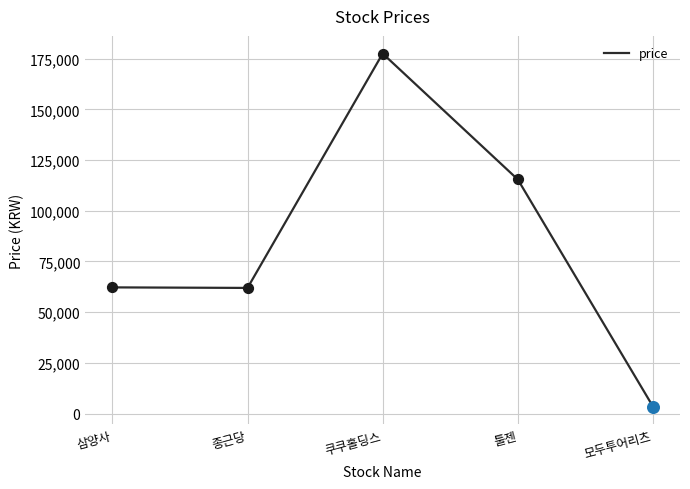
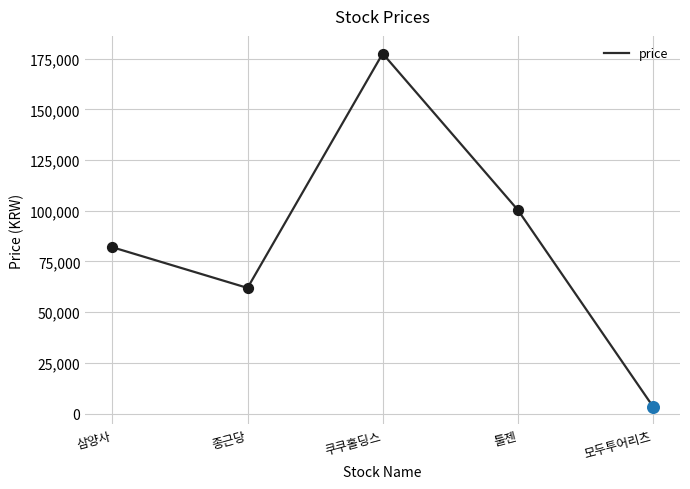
price, 삼양사: 62,000 -> 82,000
price, 툴젠: 115,000 -> 100,000
